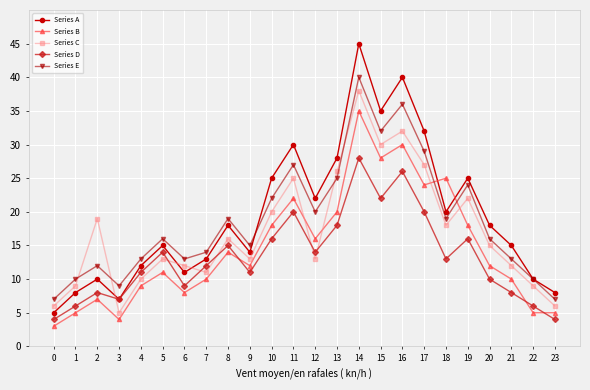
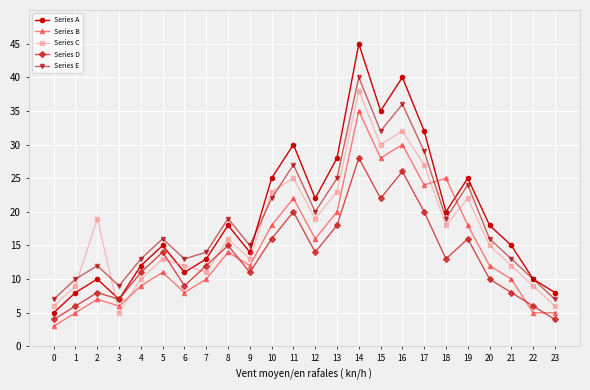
Series B, 3: 4 -> 6
Series C, 10: 20 -> 23
Series C, 12: 13 -> 19
Series C, 13: 26 -> 23
